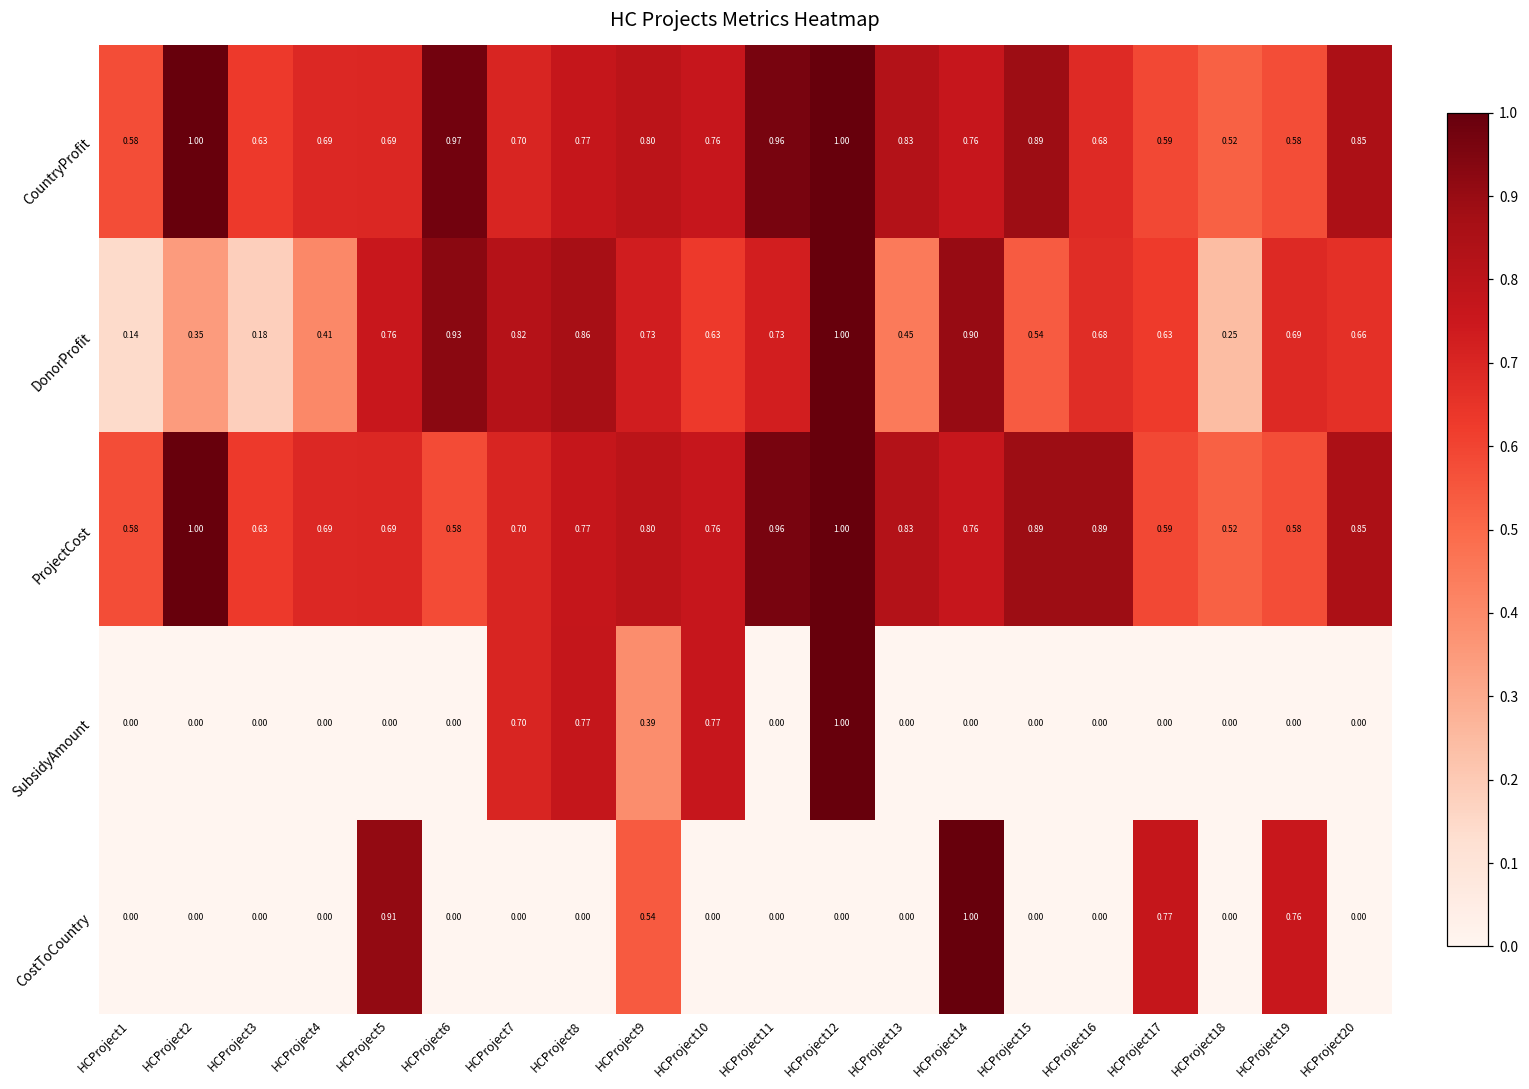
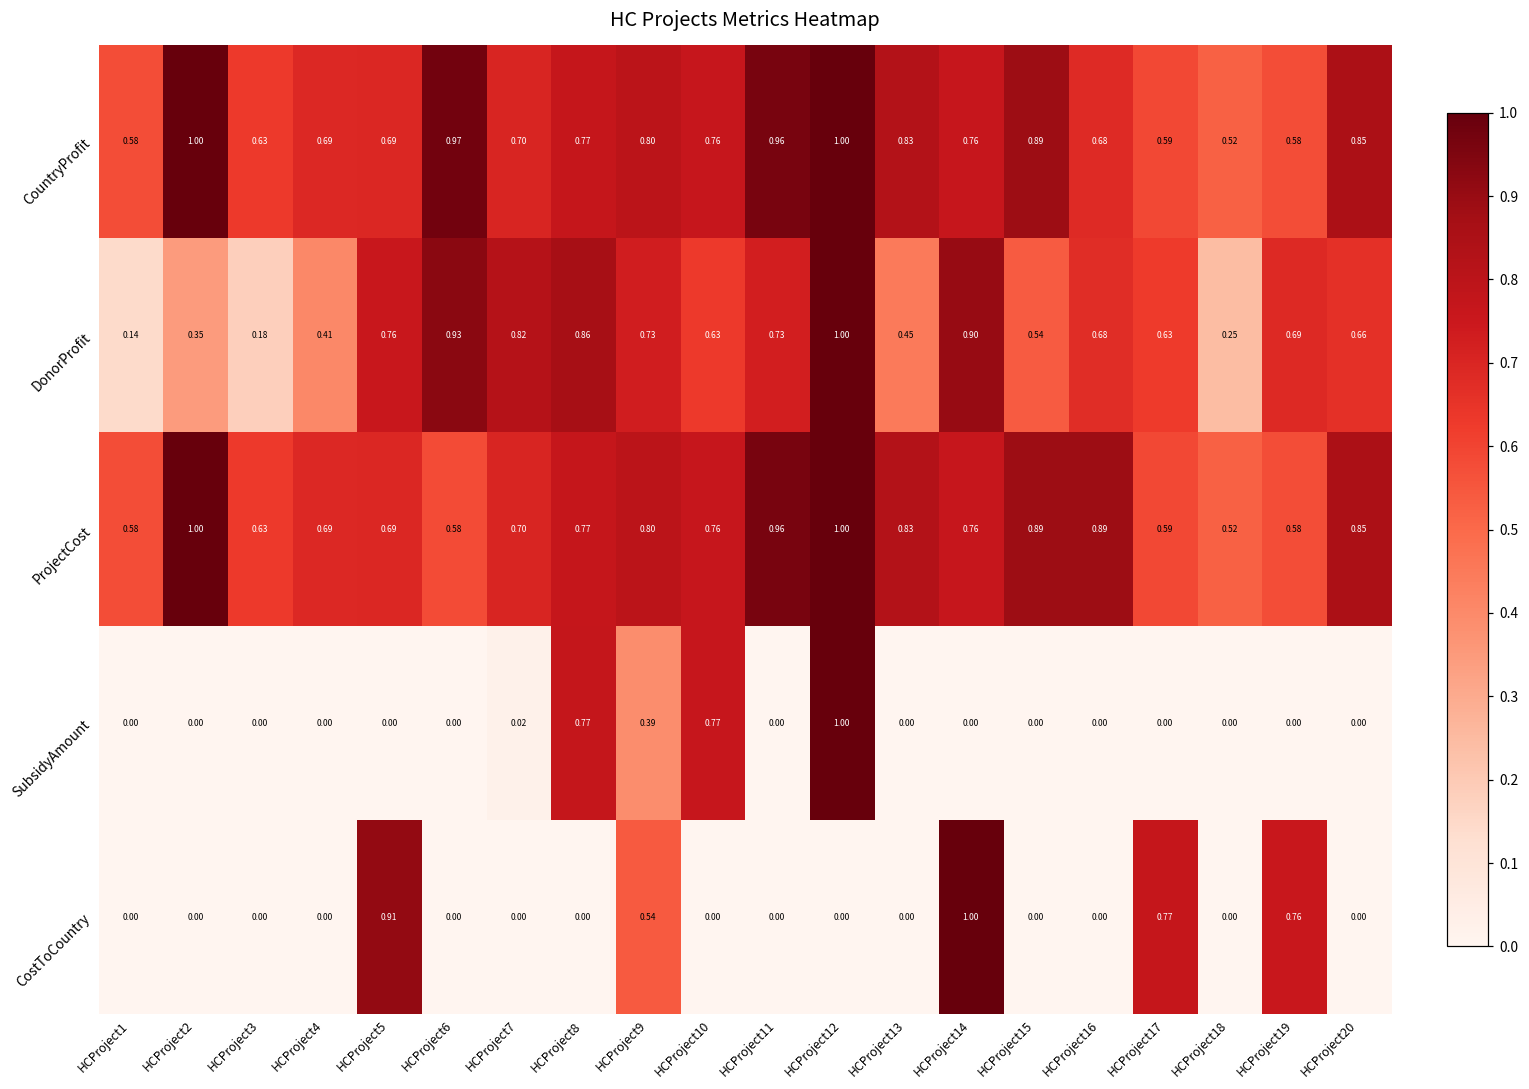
SubsidyAmount, HCProject7: 0.70 -> 0.02
